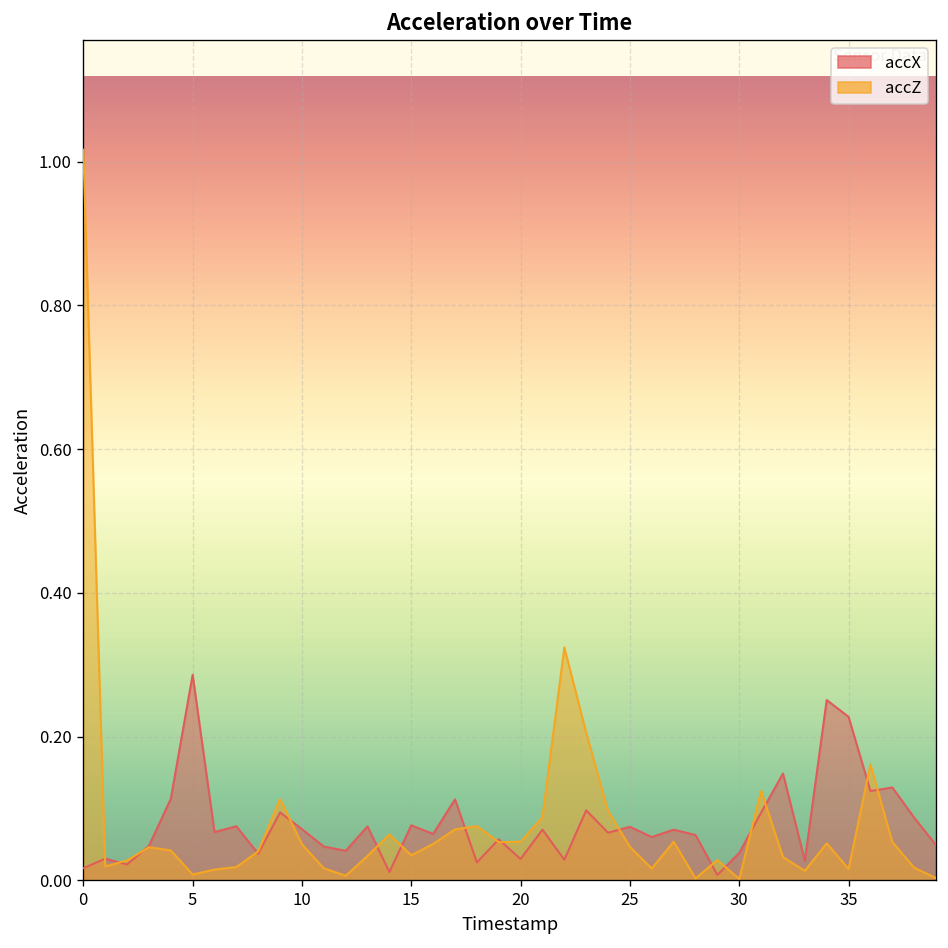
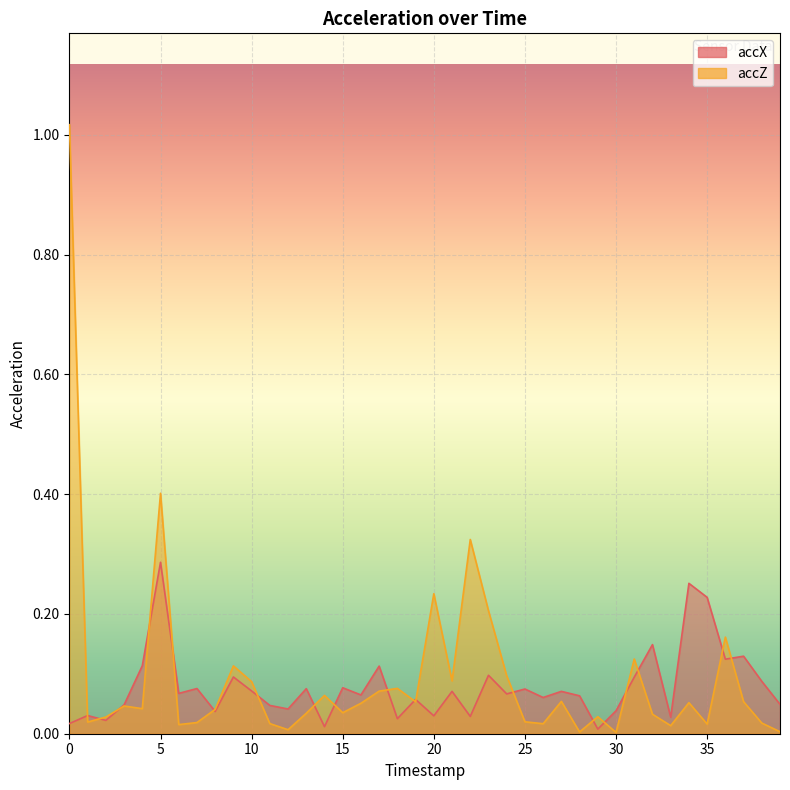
accZ, 5: 0.01 -> 0.40
accZ, 10: 0.05 -> 0.09
accZ, 20: 0.05 -> 0.23
accZ, 25: 0.05 -> 0.02
